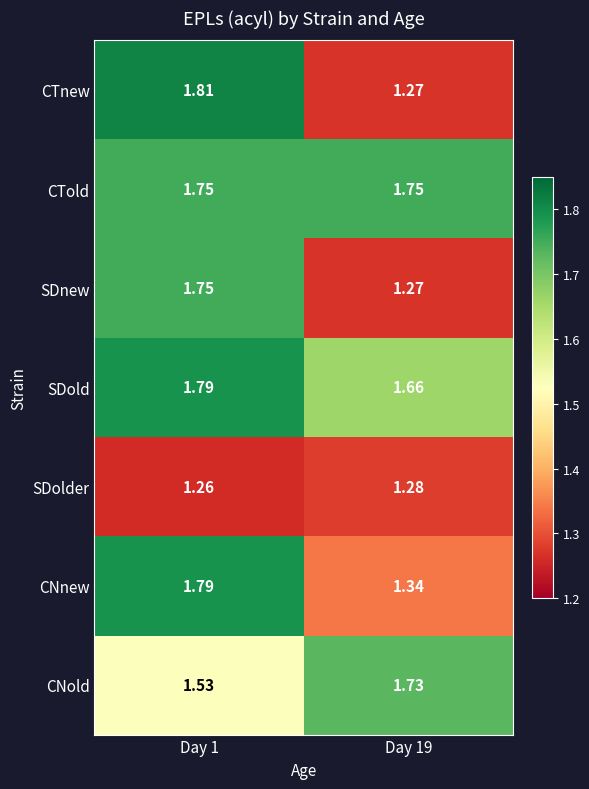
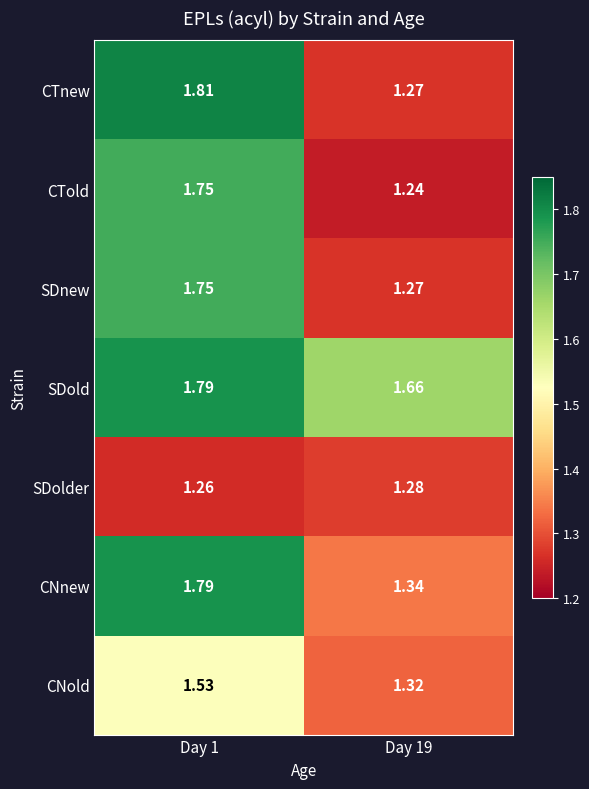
CTold, Day 19: 1.75 -> 1.24
CNold, Day 19: 1.73 -> 1.32
